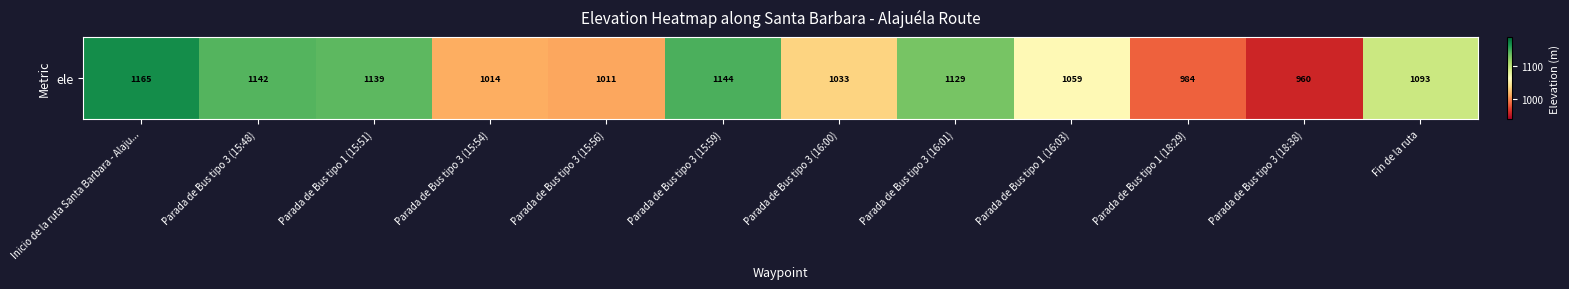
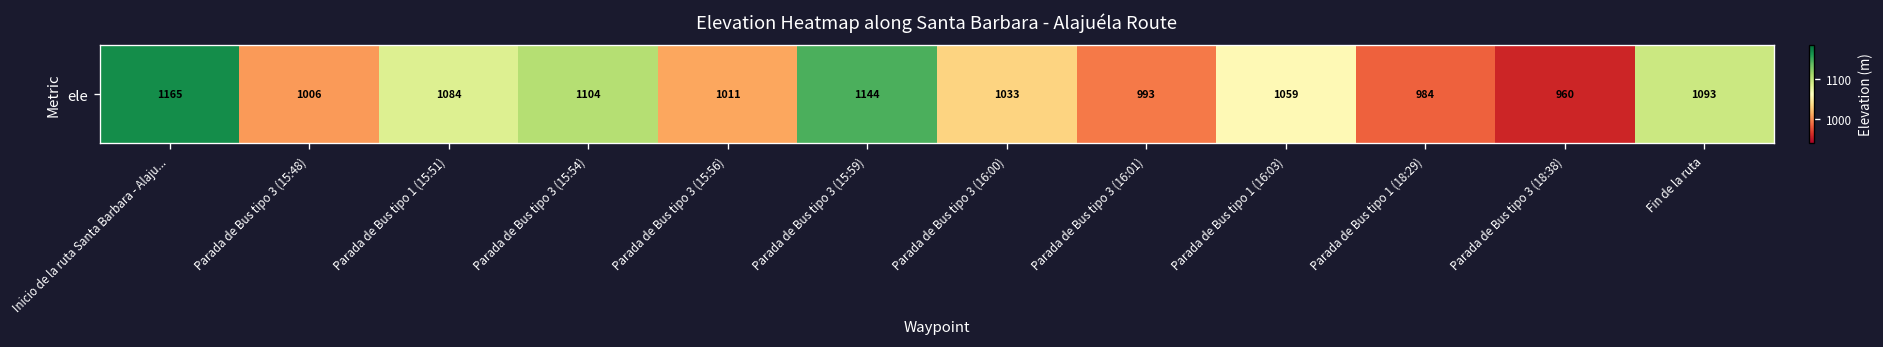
ele, Parada de Bus tipo 3 (15:48): 1142 -> 1006
ele, Parada de Bus tipo 1 (15:51): 1139 -> 1084
ele, Parada de Bus tipo 3 (15:54): 1014 -> 1104
ele, Parada de Bus tipo 3 (16:01): 1129 -> 993
